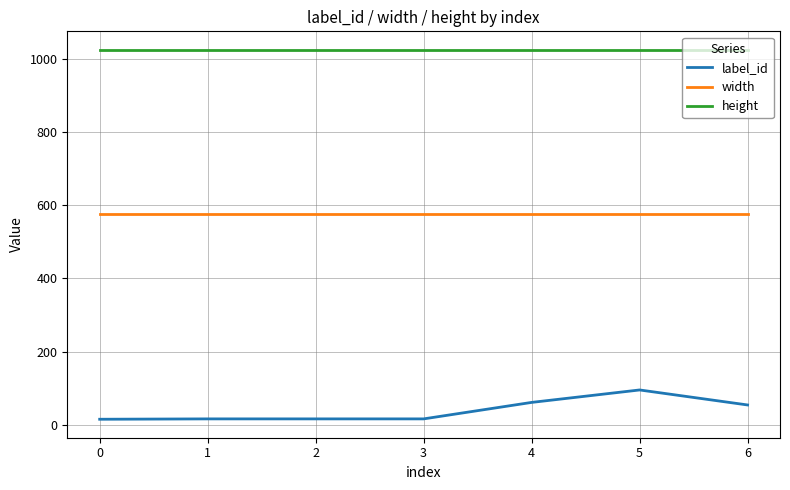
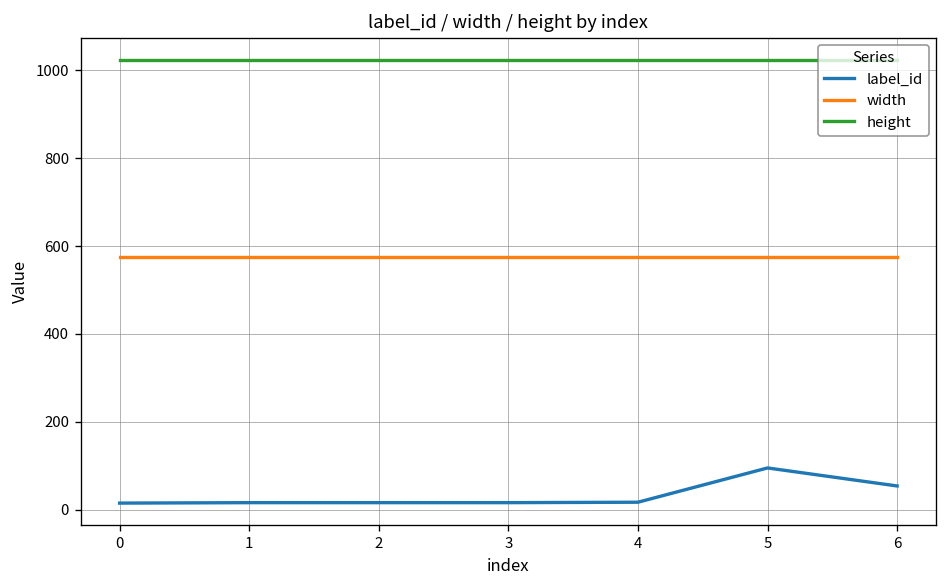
label_id, 4: 60 -> 20
